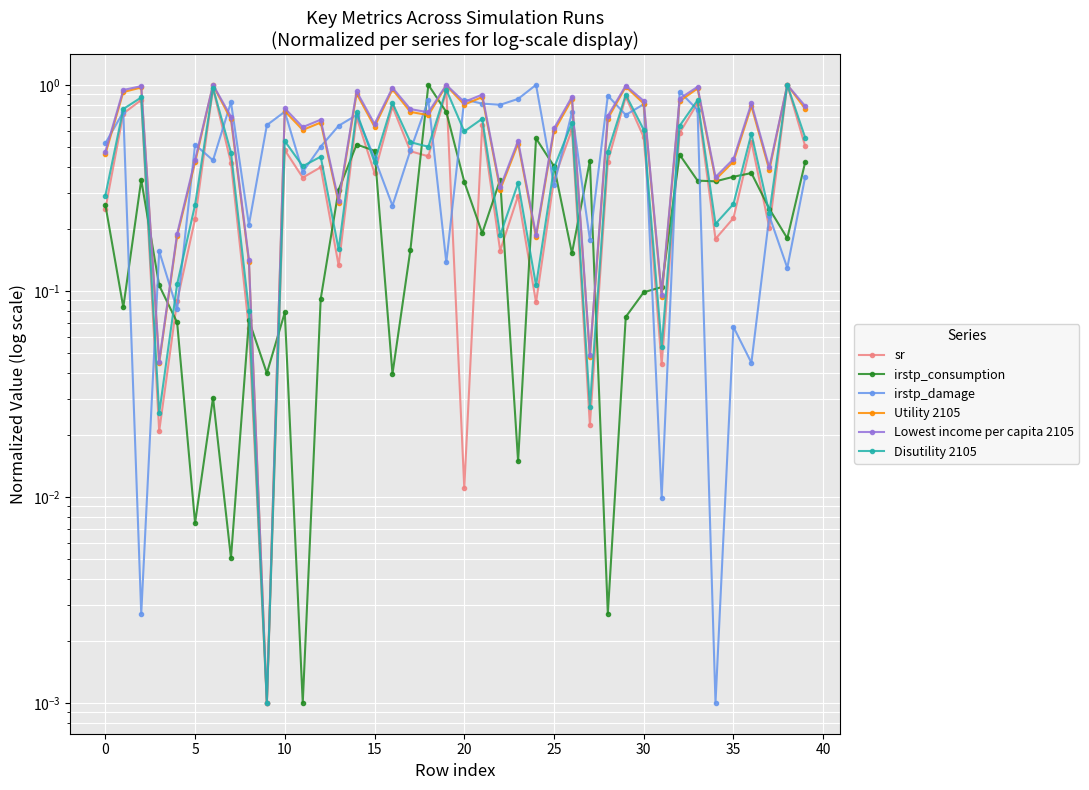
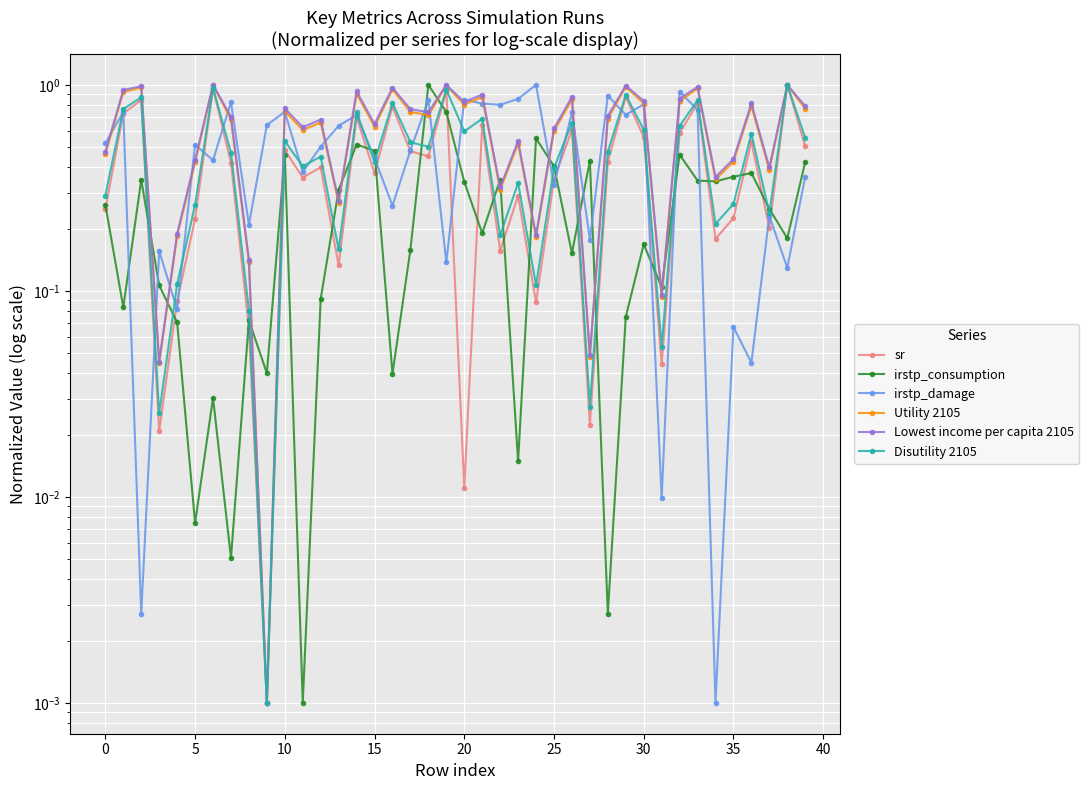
irstp_consumption, 10: 0.079 -> 0.46
irstp_consumption, 30: 0.10 -> 0.17
